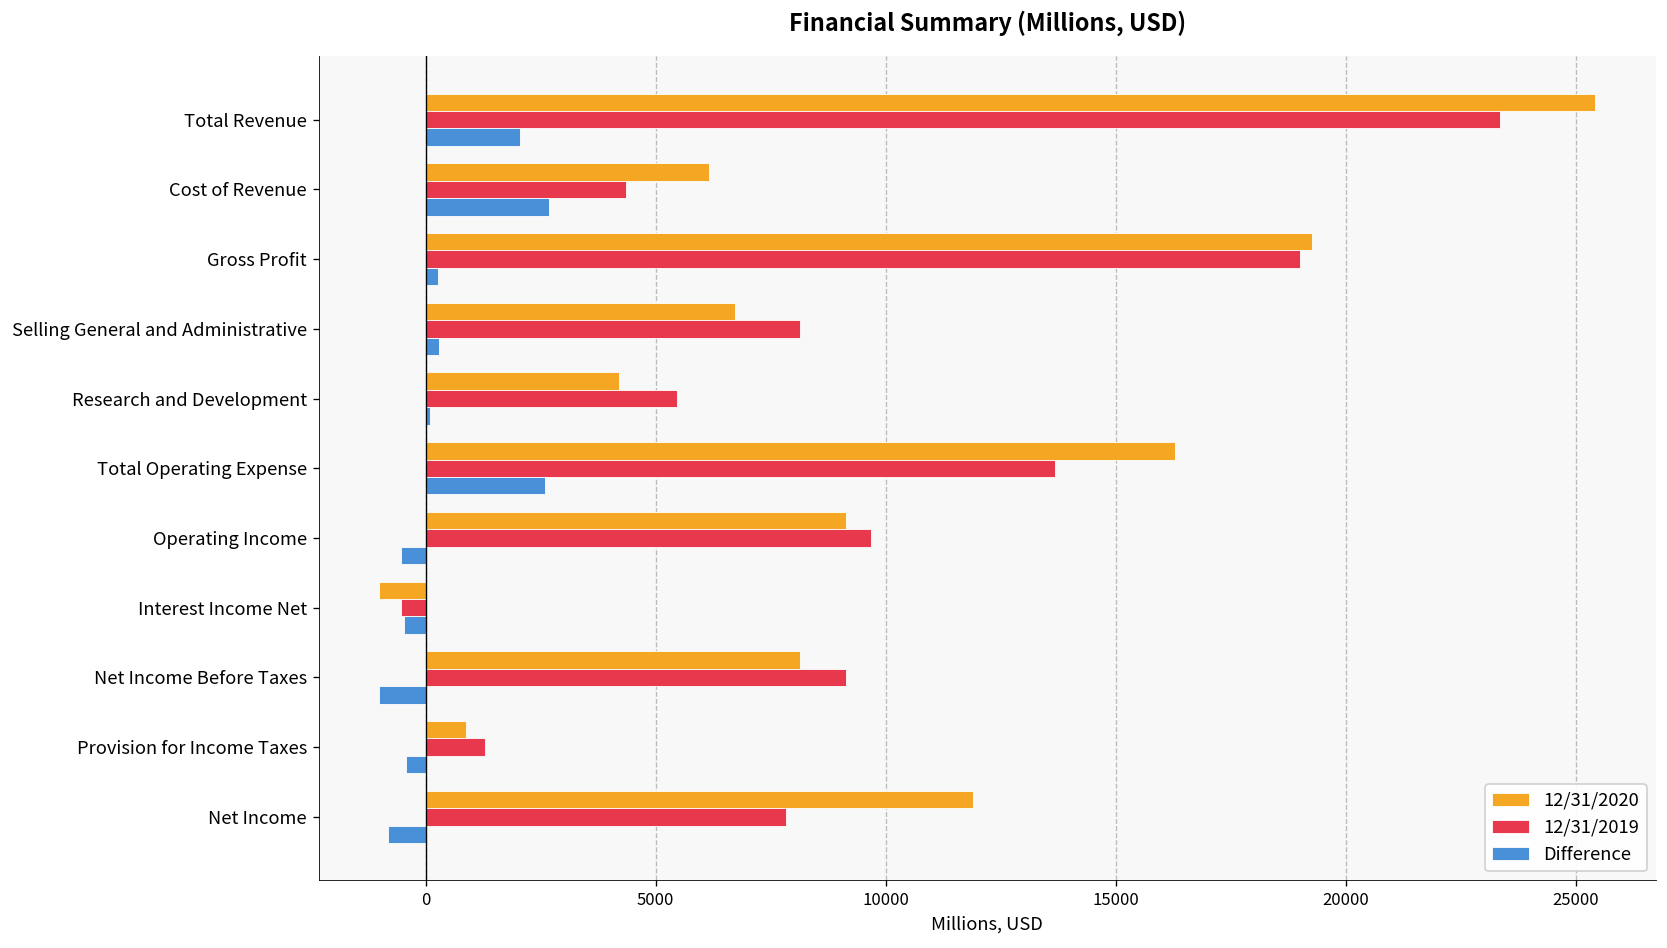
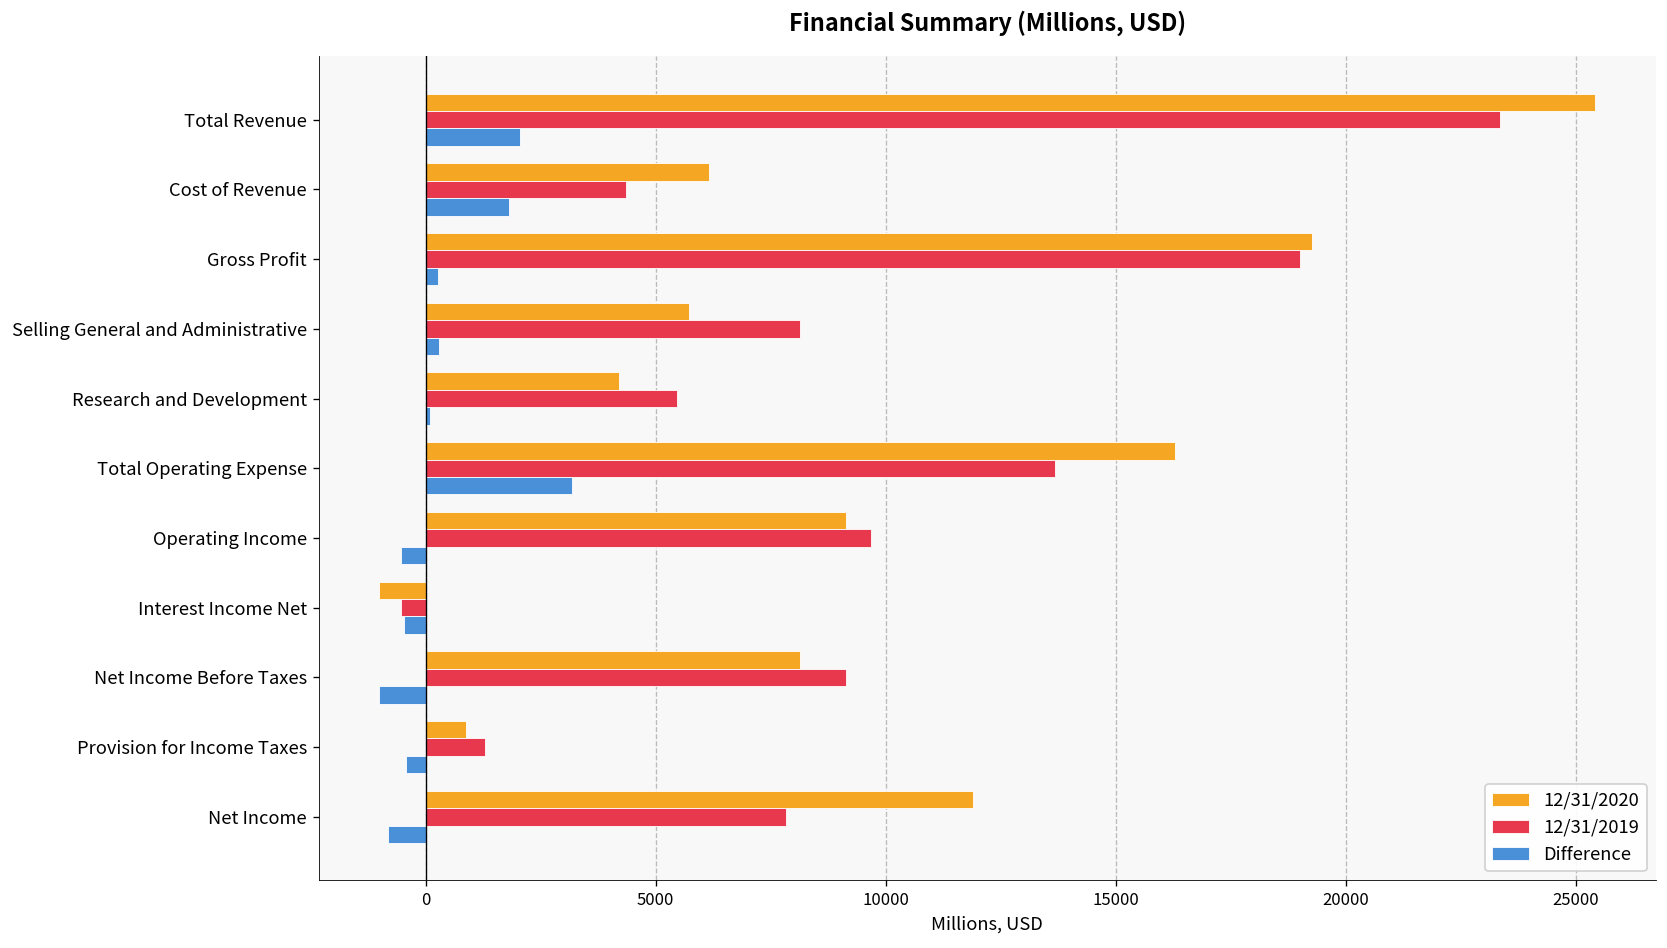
Difference, Cost of Revenue: 2700 -> 1800
12/31/2020, Selling General and Administrative: 6700 -> 5700
Difference, Total Operating Expense: 2600 -> 3200
